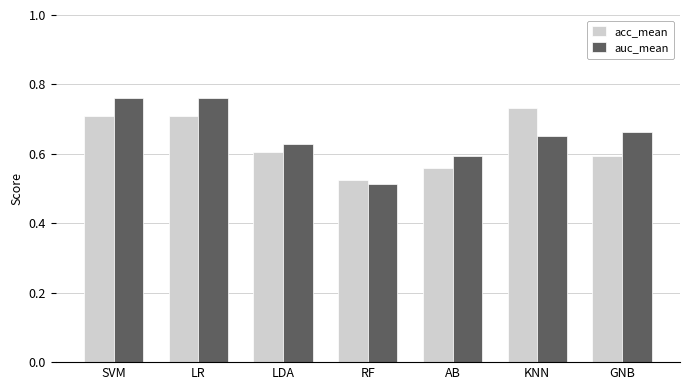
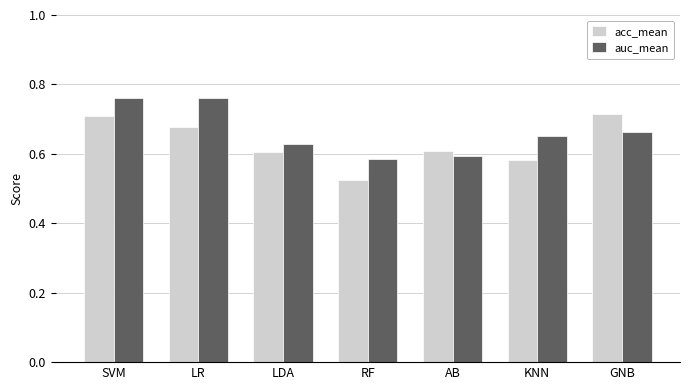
acc_mean, LR: 0.71 -> 0.68
auc_mean, RF: 0.51 -> 0.58
acc_mean, AB: 0.56 -> 0.61
acc_mean, KNN: 0.73 -> 0.58
acc_mean, GNB: 0.59 -> 0.72
